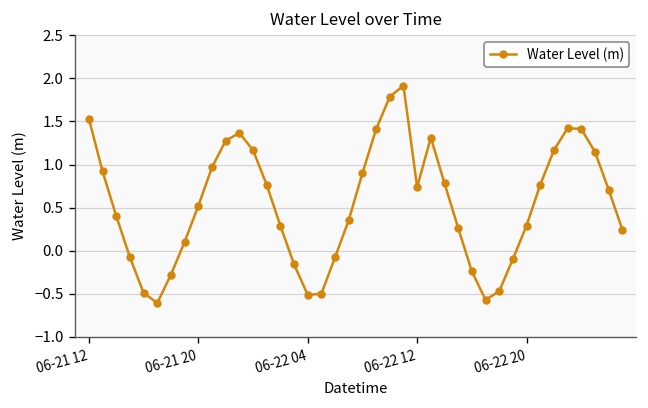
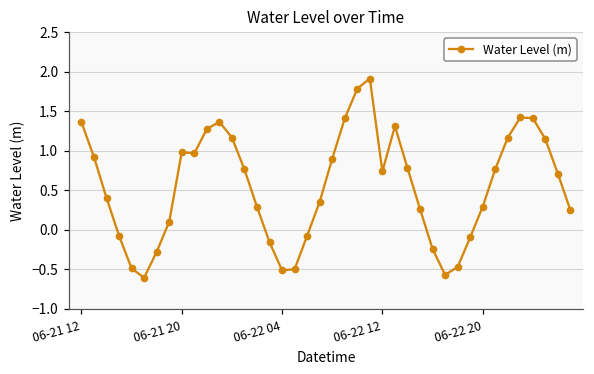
06-21 12: 1.5 -> 1.4
06-21 20: 0.5 -> 1.0
